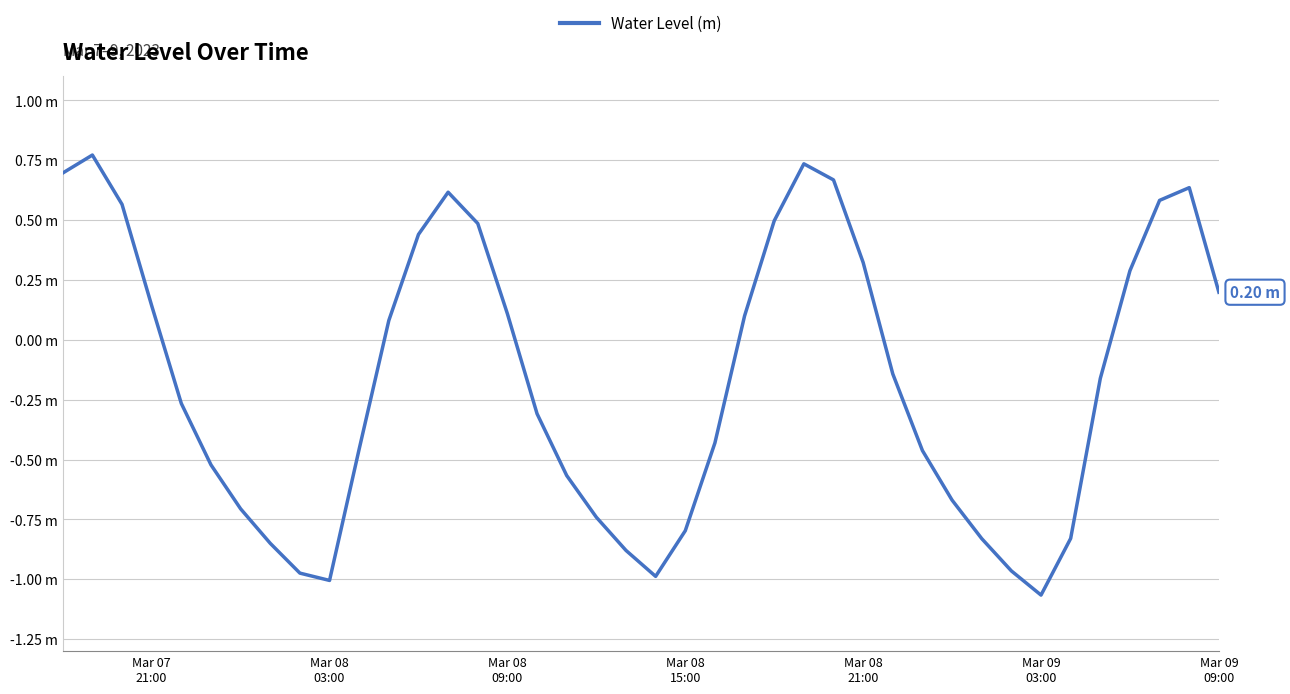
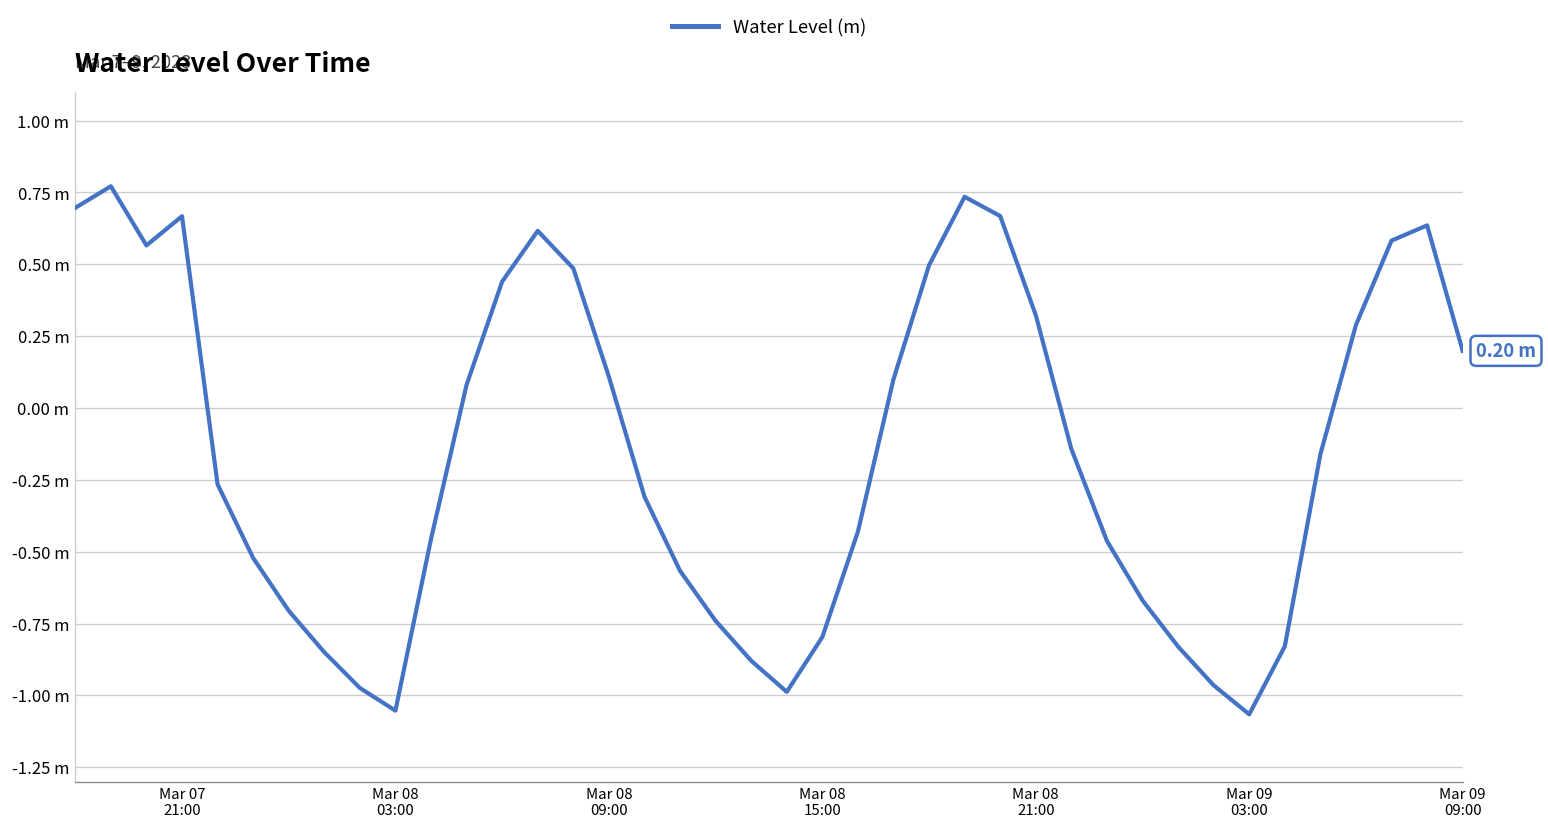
Mar 07 21:00: 0.14 m -> 0.67 m
Mar 08 03:00: -1.00 m -> -1.05 m
